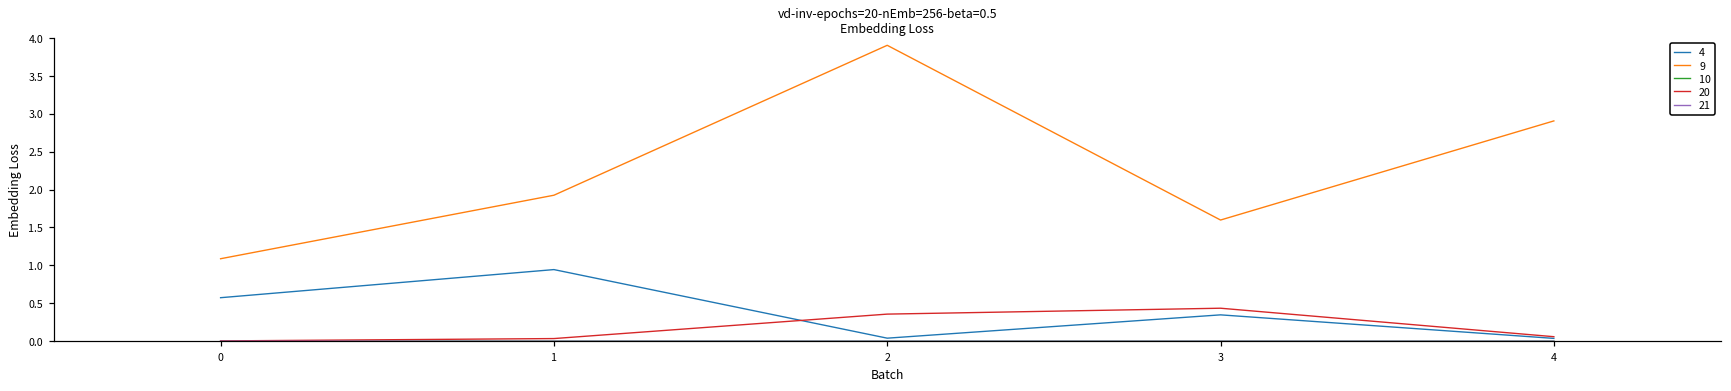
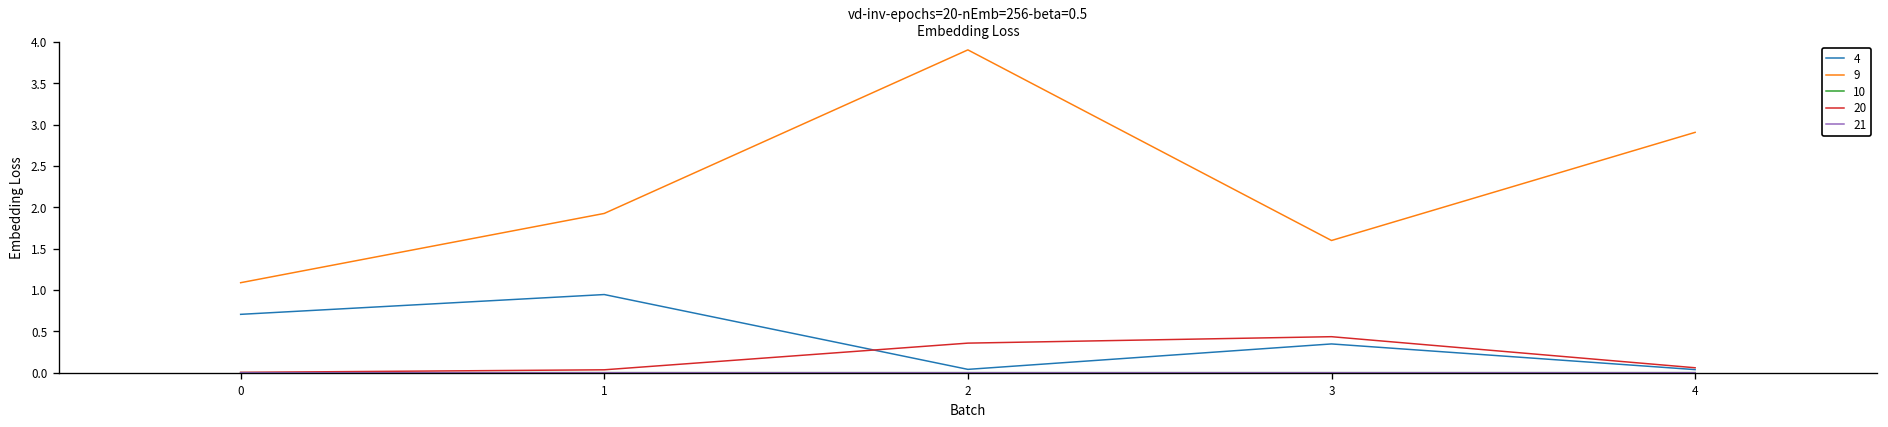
4, 0: 0.6 -> 0.7
